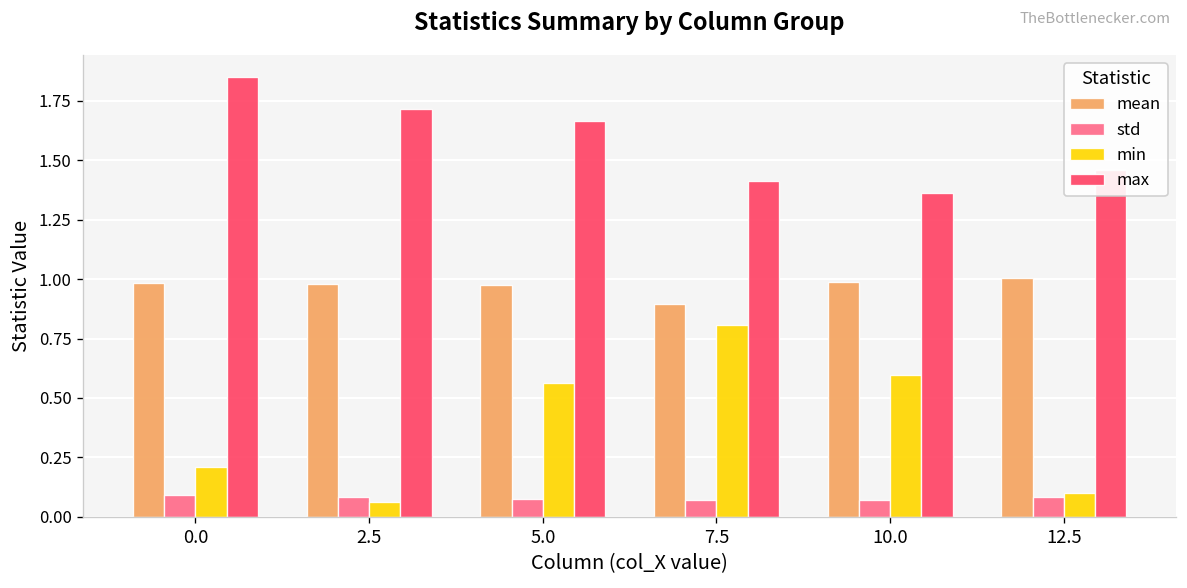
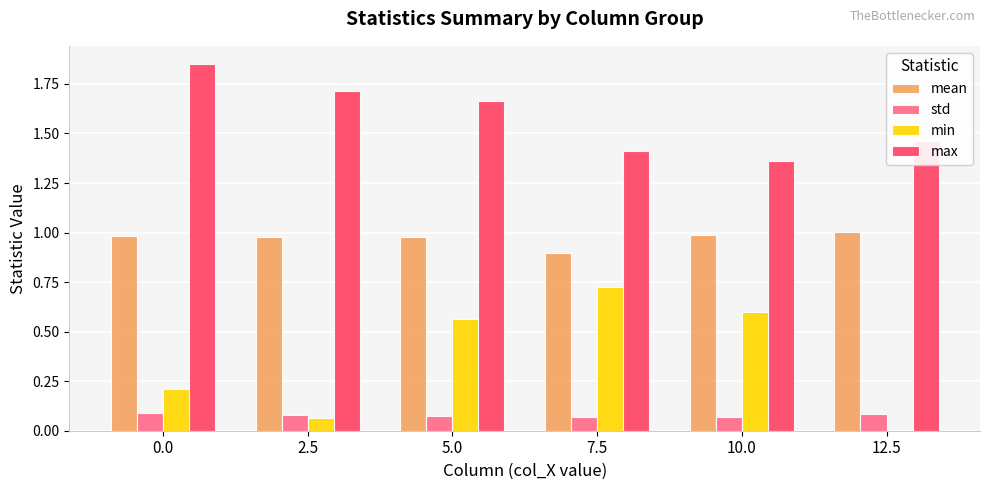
min, 7.5: 0.81 -> 0.72
min, 12.5: 0.1 -> 0.0
